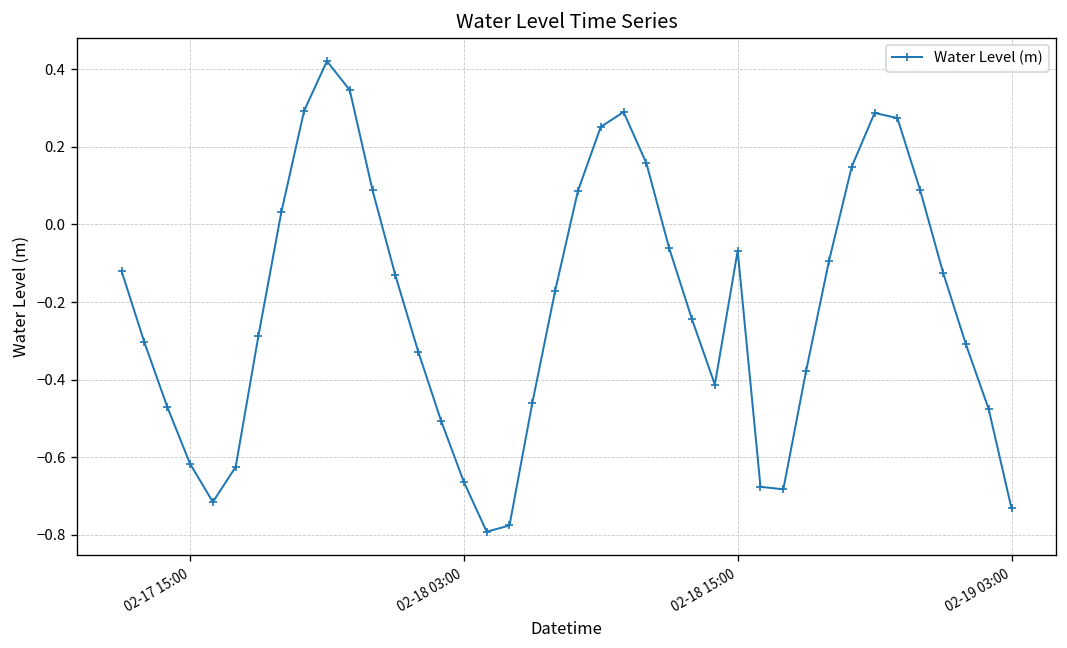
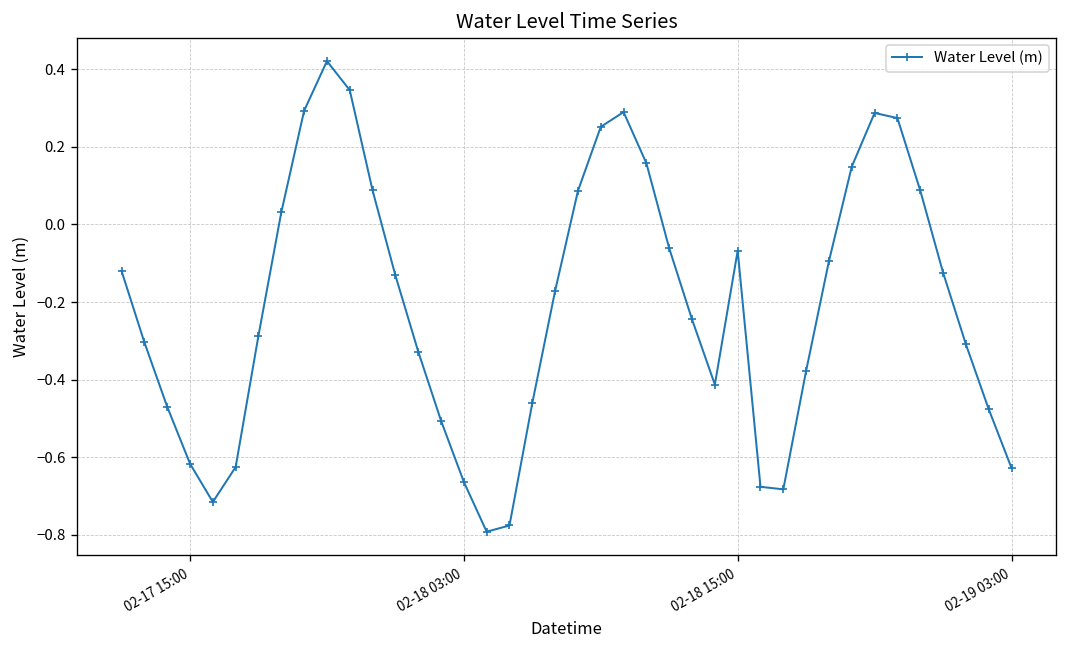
02-19 03:00: -0.73 -> -0.63
